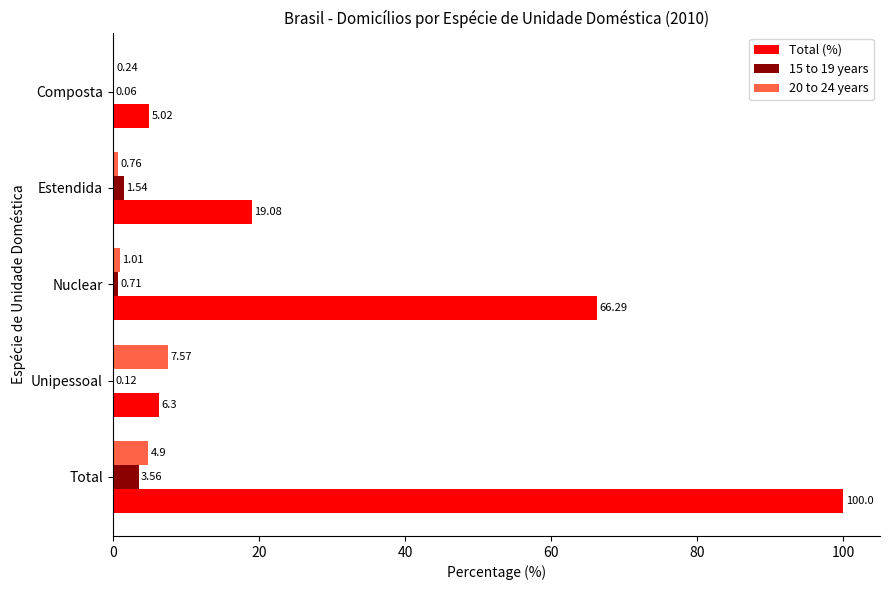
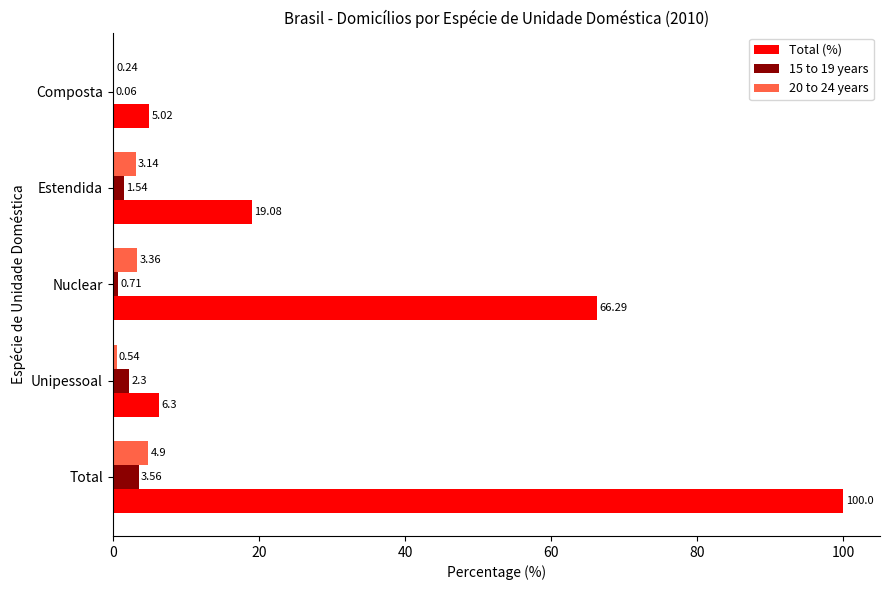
20 to 24 years, Estendida: 0.76 -> 3.14
20 to 24 years, Nuclear: 1.01 -> 3.36
20 to 24 years, Unipessoal: 7.57 -> 0.54
15 to 19 years, Unipessoal: 0.12 -> 2.3
